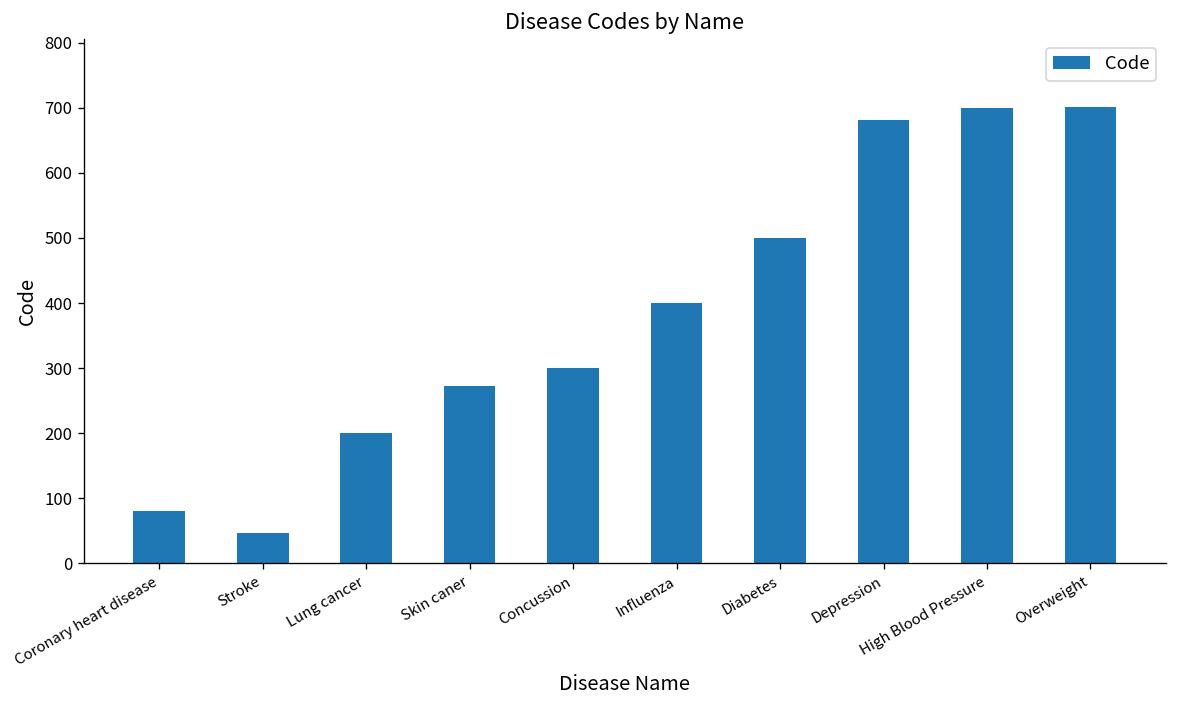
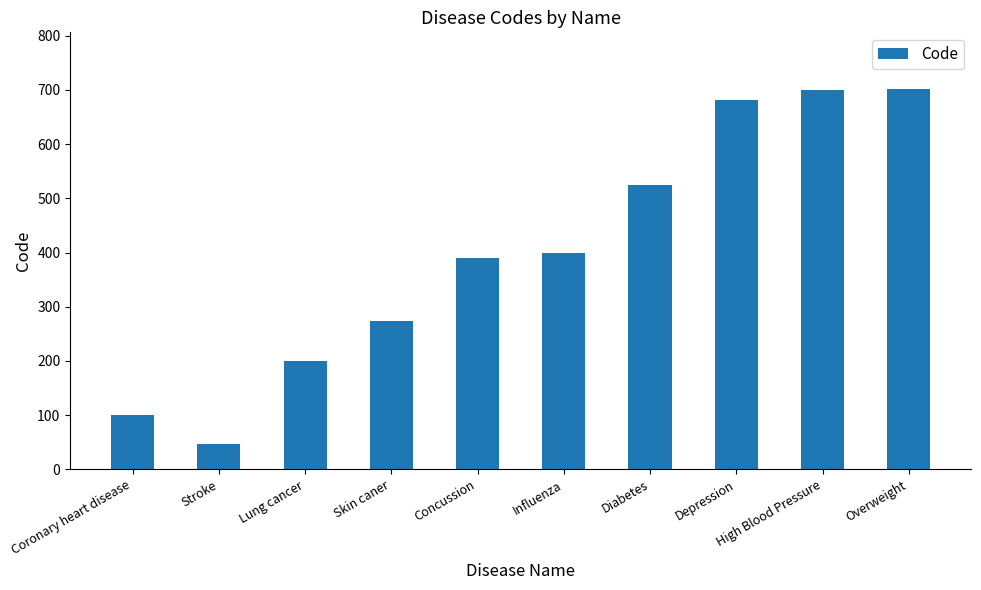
Coronary heart disease: 80 -> 100
Concussion: 300 -> 390
Diabetes: 500 -> 530
